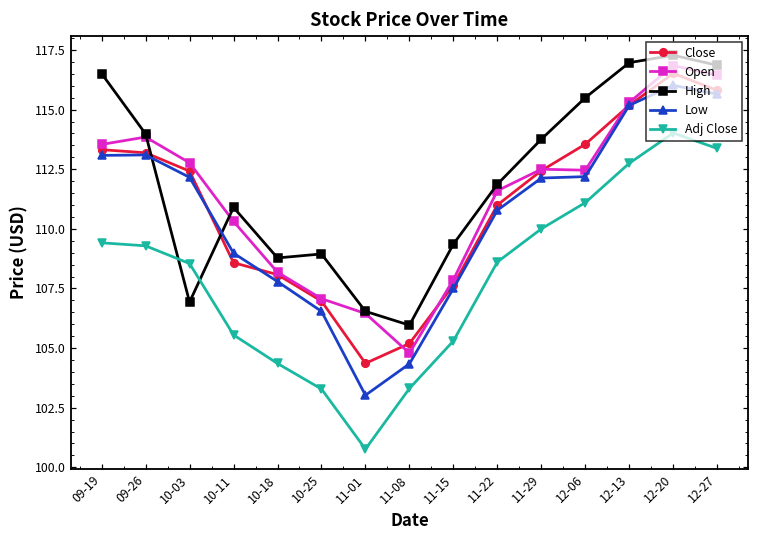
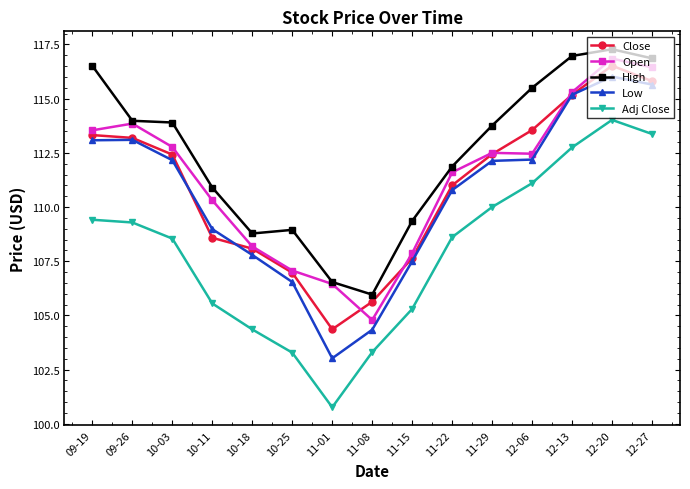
High, 10-03: 106.9 -> 113.9
Close, 11-08: 105.2 -> 105.6
